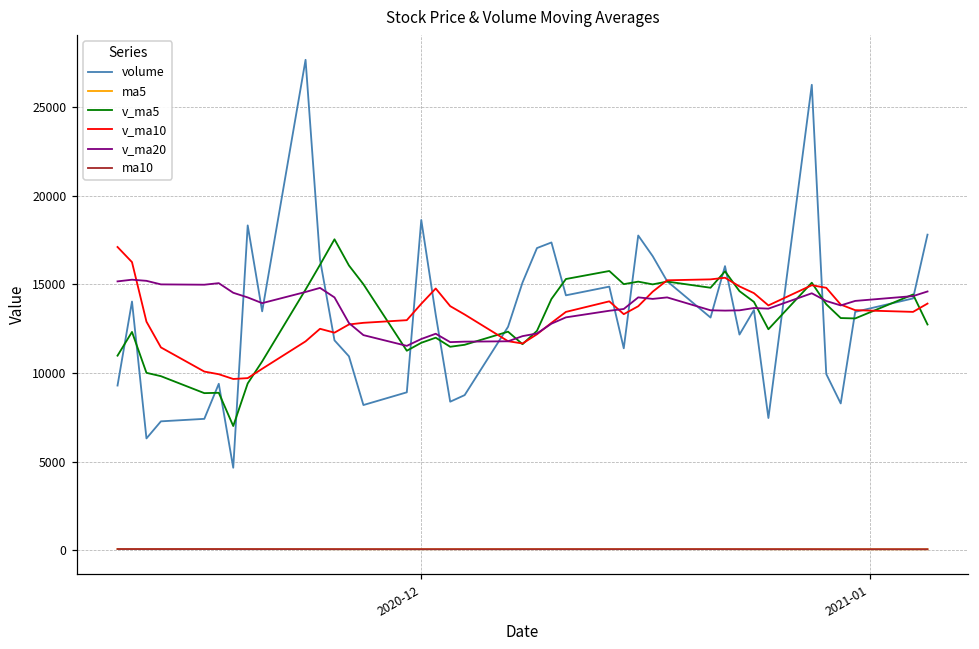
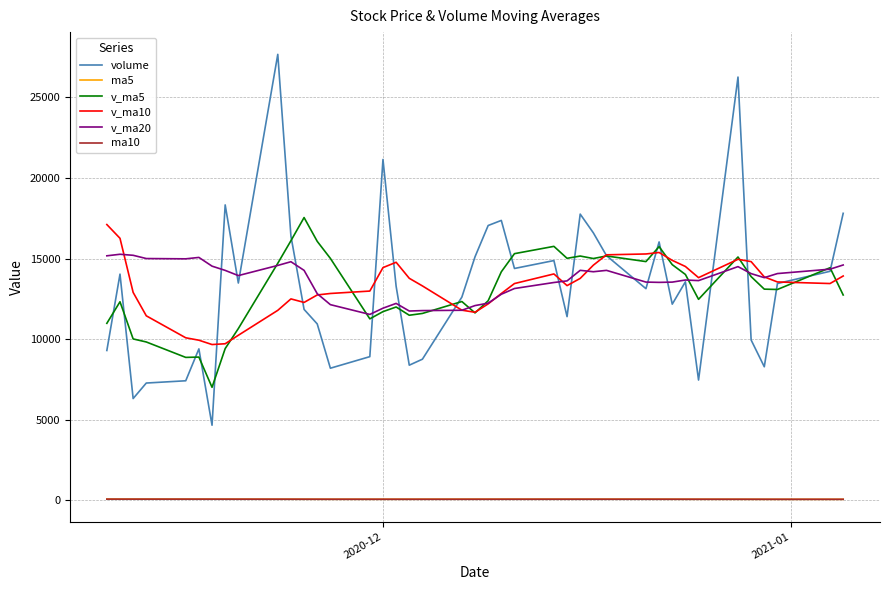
volume, 2020-12: 18600 -> 21200
v_ma10, 2020-12: 13900 -> 14400
